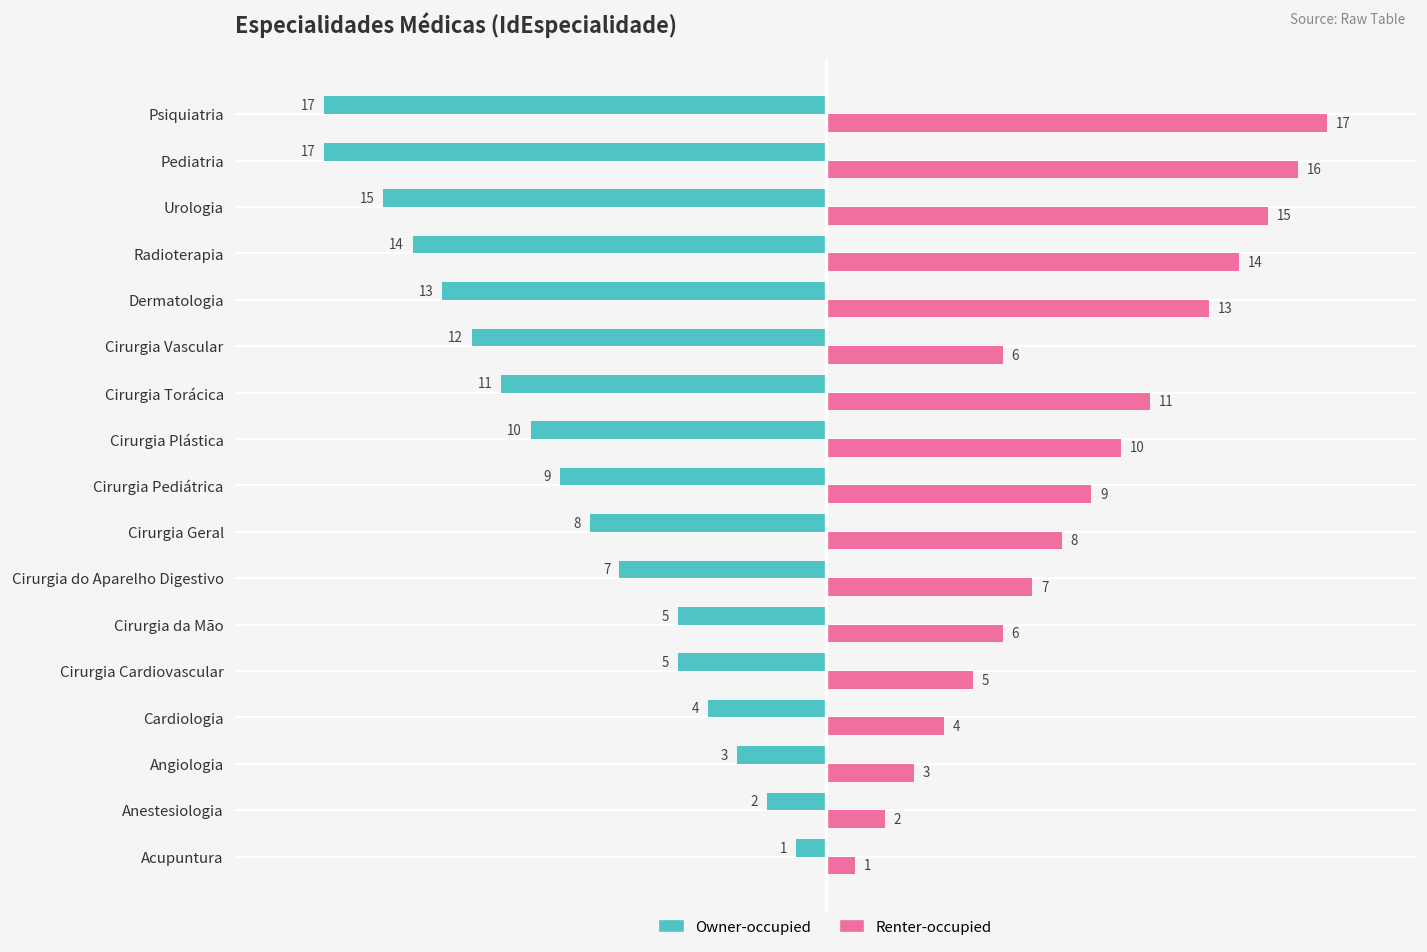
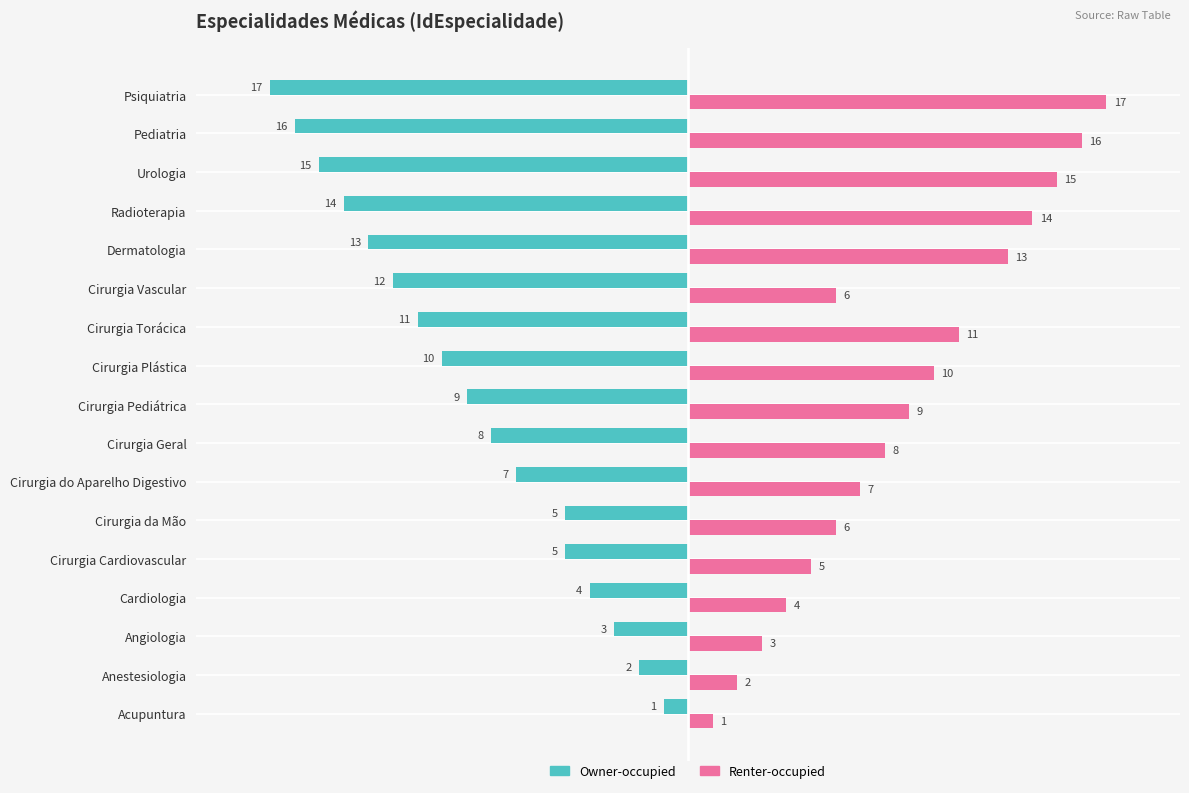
Owner-occupied, Pediatria: 17 -> 16
